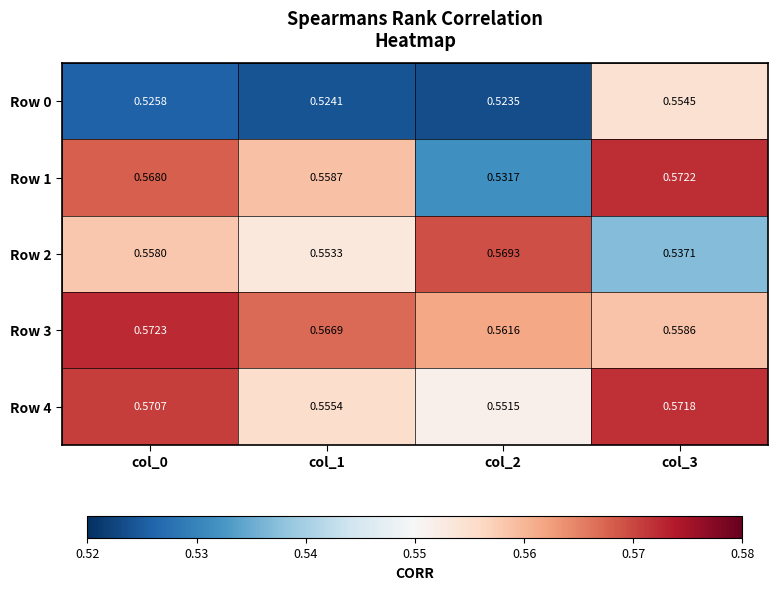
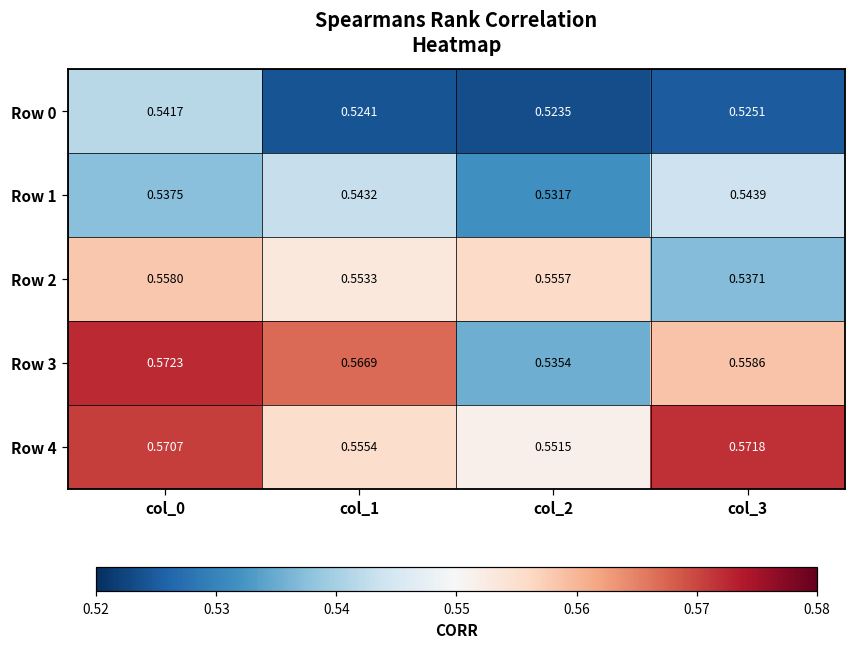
Row 0, col_0: 0.5258 -> 0.5417
Row 0, col_3: 0.5545 -> 0.5251
Row 1, col_0: 0.5680 -> 0.5375
Row 1, col_1: 0.5587 -> 0.5432
Row 1, col_3: 0.5722 -> 0.5439
Row 2, col_2: 0.5693 -> 0.5557
Row 3, col_2: 0.5616 -> 0.5354
